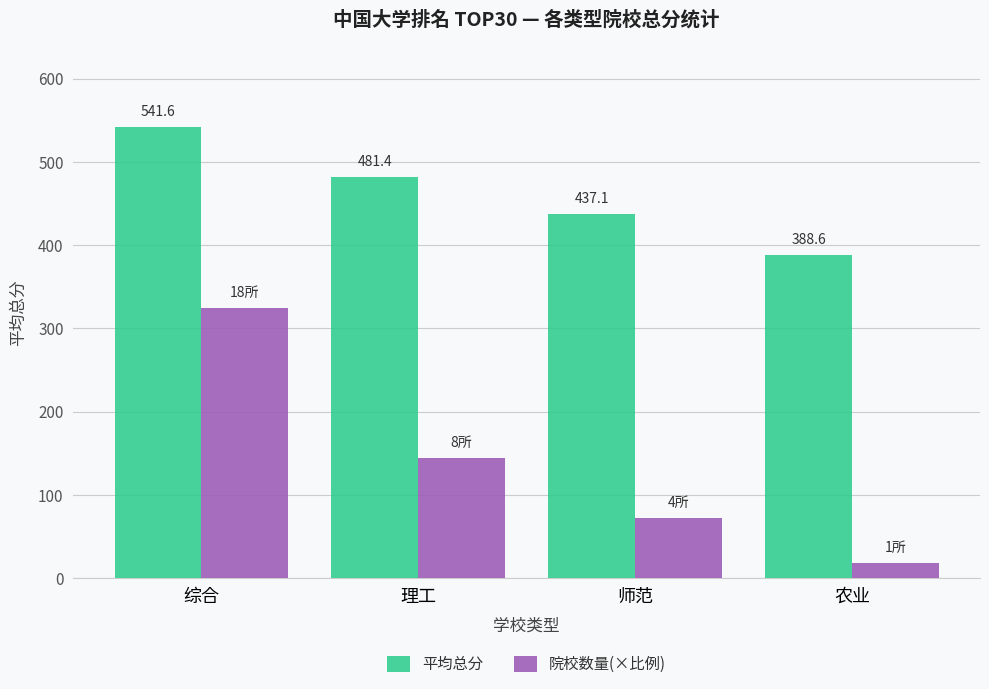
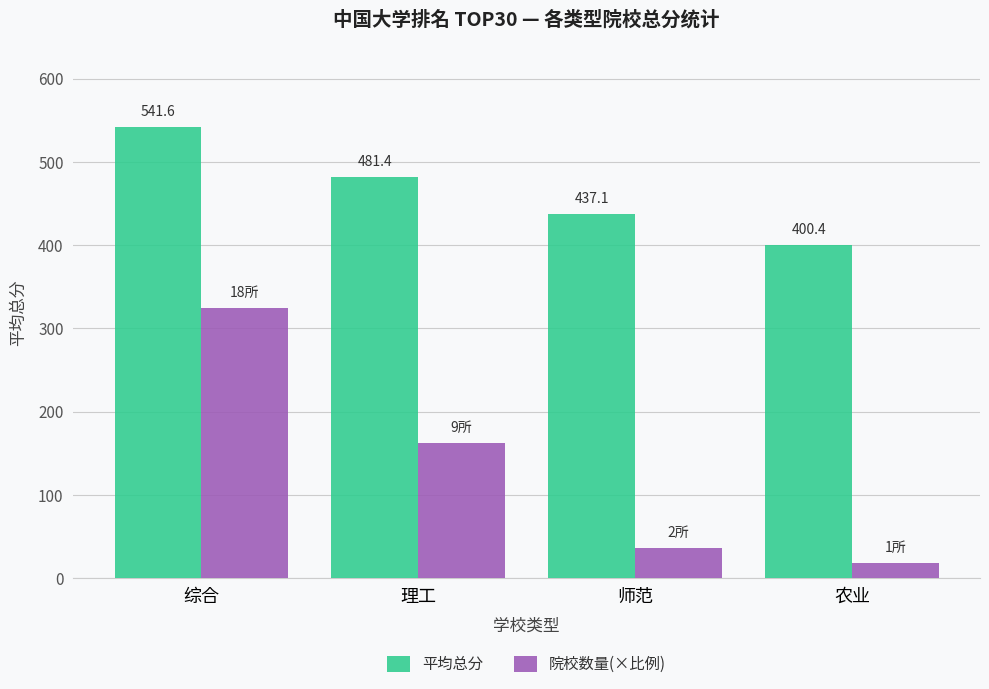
院校数量(×比例), 理工: 8所 -> 9所
院校数量(×比例), 师范: 4所 -> 2所
平均总分, 农业: 388.6 -> 400.4
